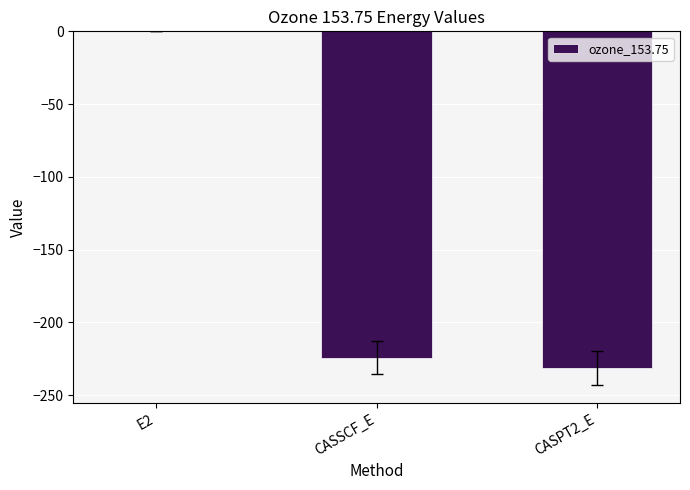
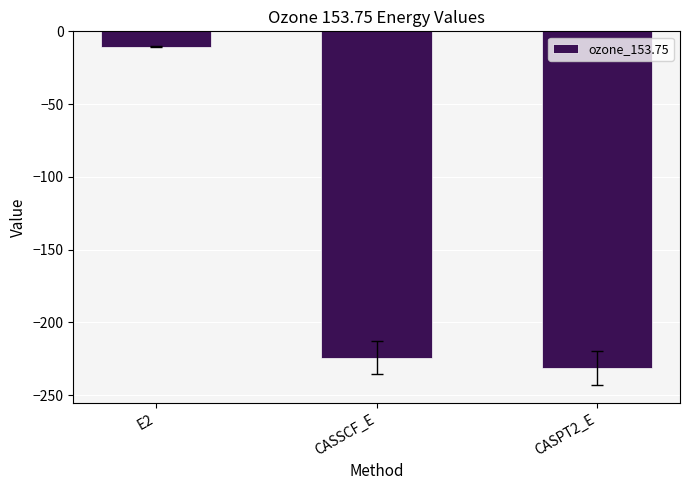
ozone_153.75, E2: 0 -> -10
